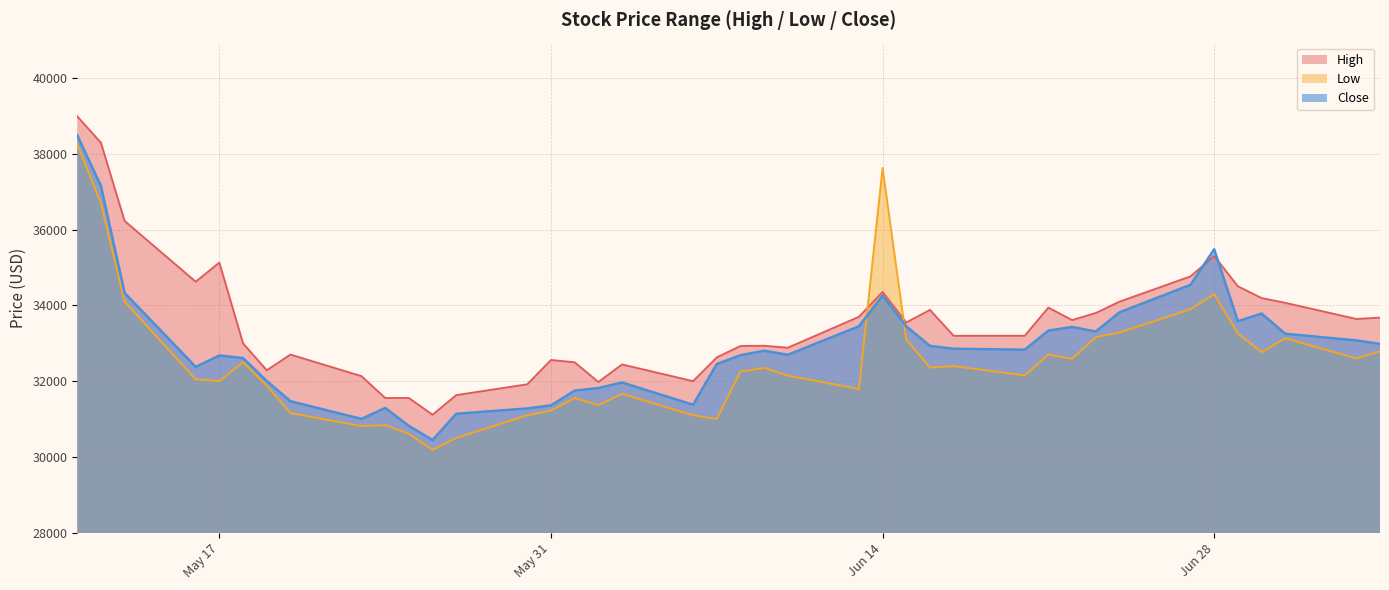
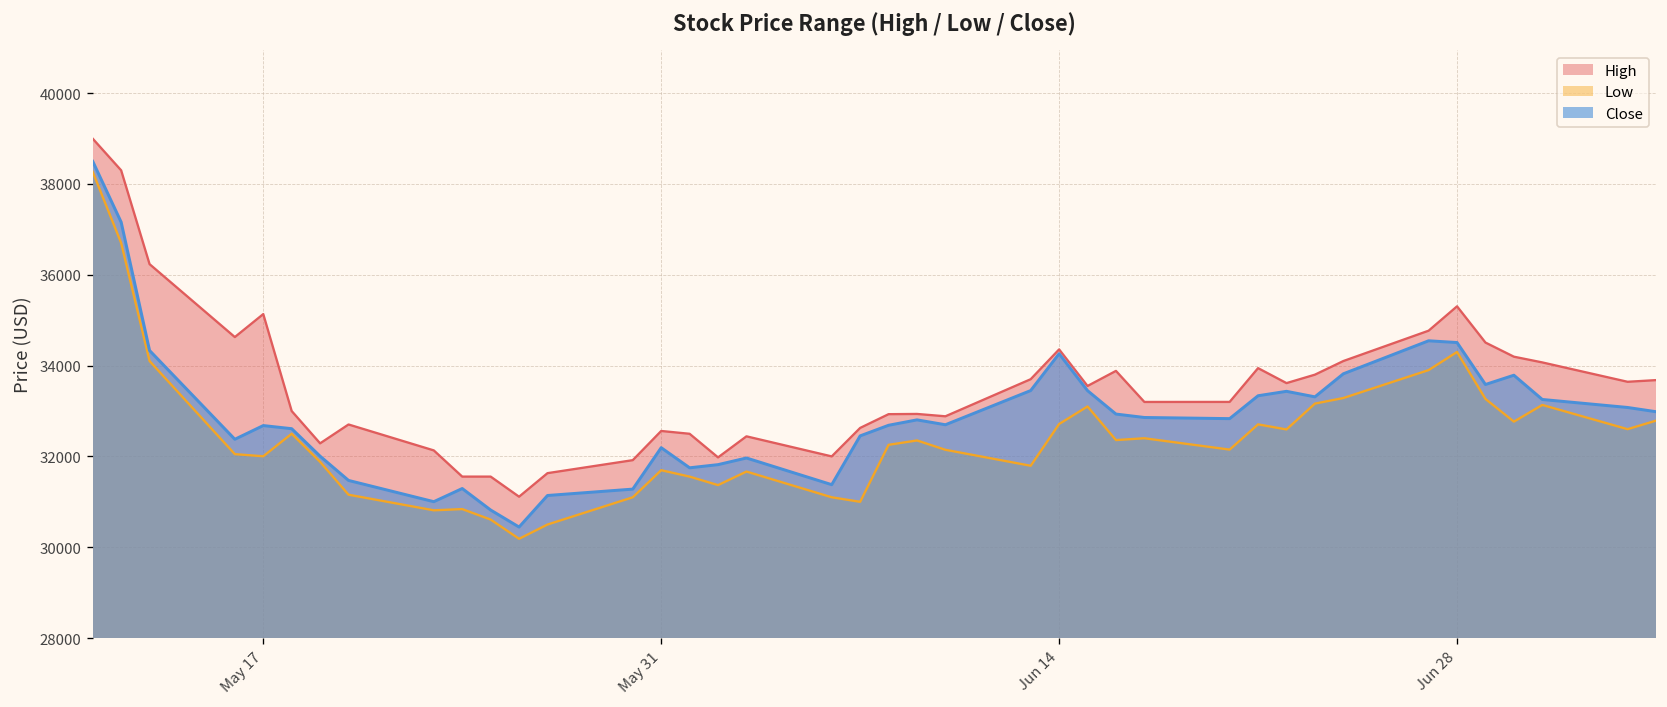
Low, May 31: 31200 -> 31700
Close, May 31: 31400 -> 32200
Low, Jun 14: 37600 -> 32700
Close, Jun 28: 35500 -> 34500
